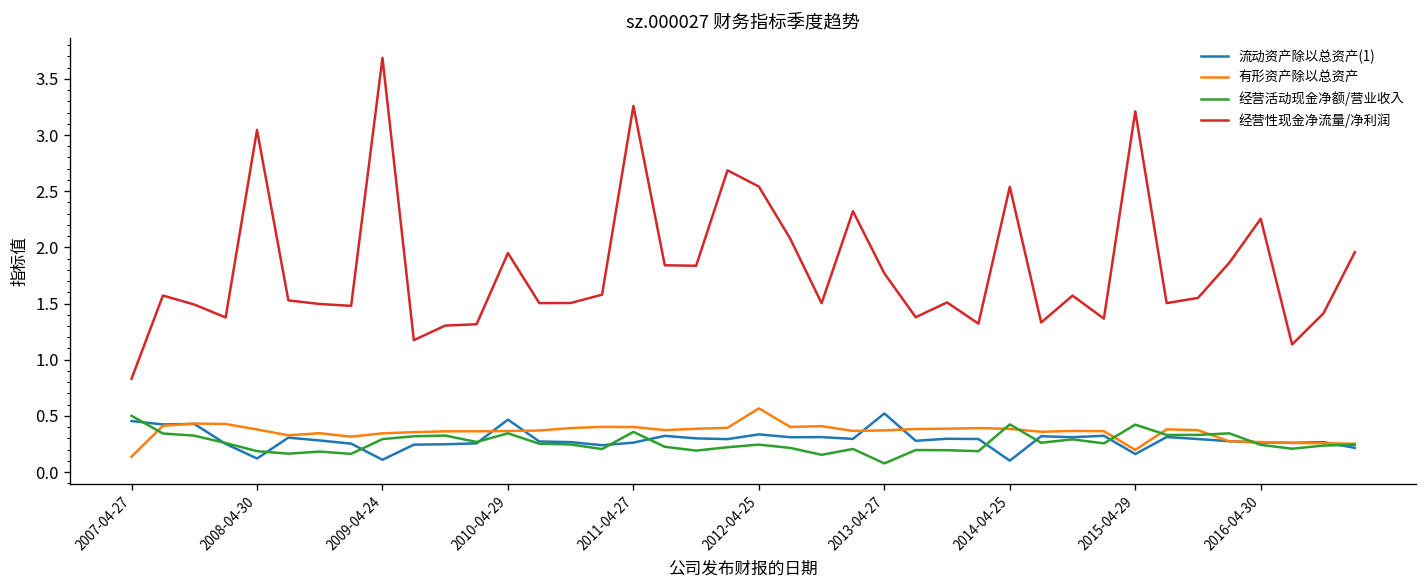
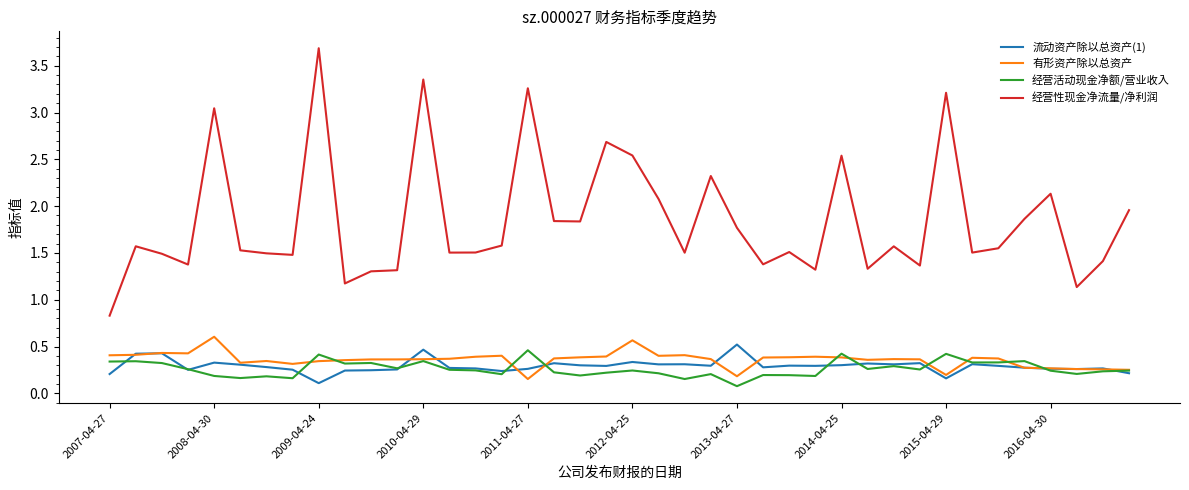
流动资产除以总资产(1), 2007-04-27: 0.5 -> 0.2
有形资产除以总资产, 2007-04-27: 0.1 -> 0.4
经营活动现金净额/营业收入, 2007-04-27: 0.5 -> 0.3
流动资产除以总资产(1), 2008-04-30: 0.1 -> 0.3
有形资产除以总资产, 2008-04-30: 0.4 -> 0.6
经营活动现金净额/营业收入, 2009-04-24: 0.3 -> 0.4
经营性现金净流量/净利润, 2010-04-29: 1.9 -> 3.4
有形资产除以总资产, 2011-04-27: 0.4 -> 0.2
经营活动现金净额/营业收入, 2011-04-27: 0.4 -> 0.5
有形资产除以总资产, 2013-04-27: 0.4 -> 0.2
流动资产除以总资产(1), 2014-04-25: 0.1 -> 0.3
经营性现金净流量/净利润, 2016-04-30: 2.3 -> 2.1
